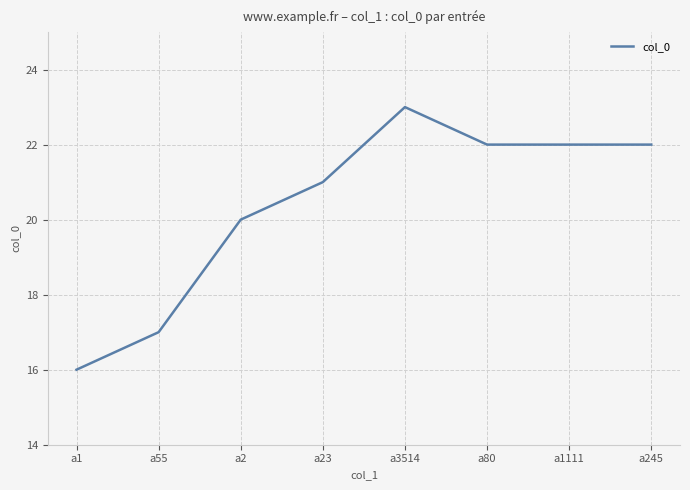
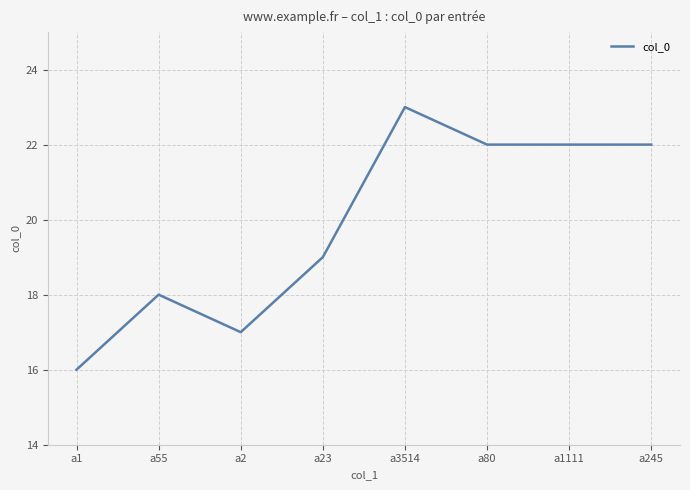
a55: 17 -> 18
a2: 20 -> 17
a23: 21 -> 19
